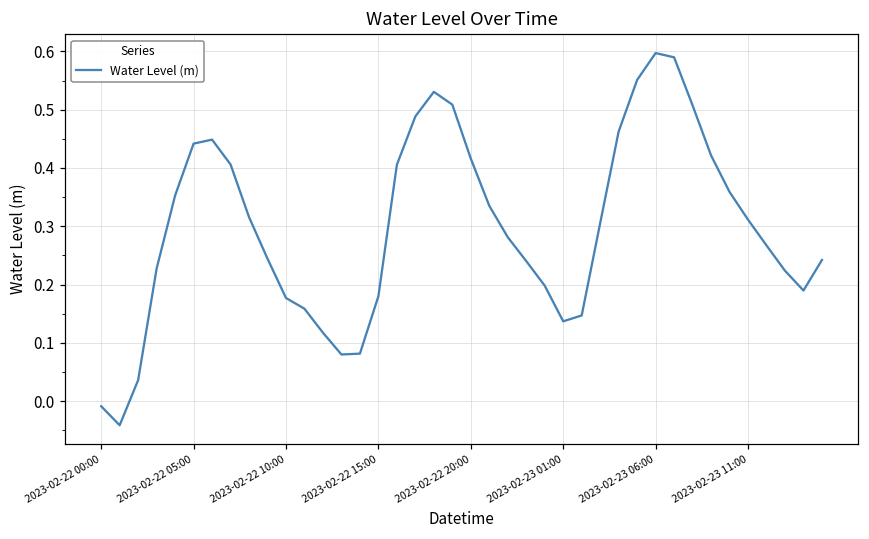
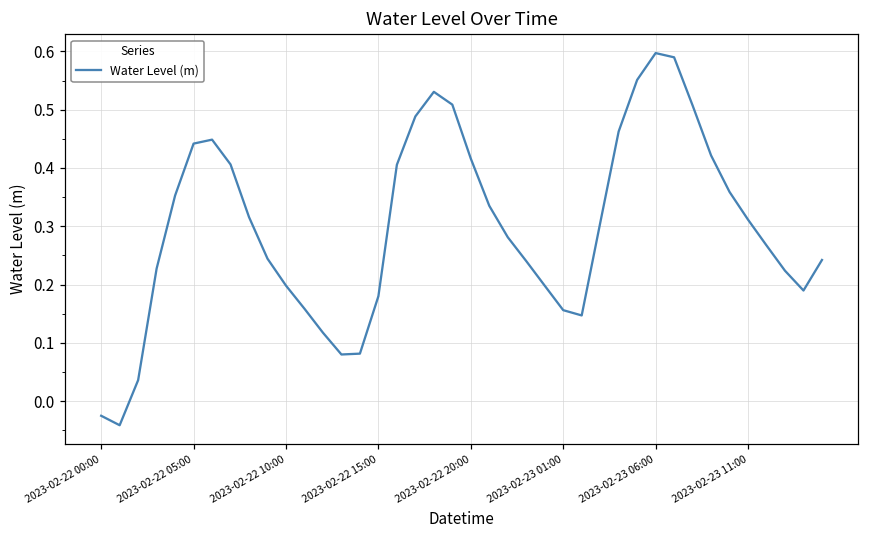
2023-02-22 00:00: -0.01 -> -0.03
2023-02-22 10:00: 0.18 -> 0.20
2023-02-23 01:00: 0.14 -> 0.16
